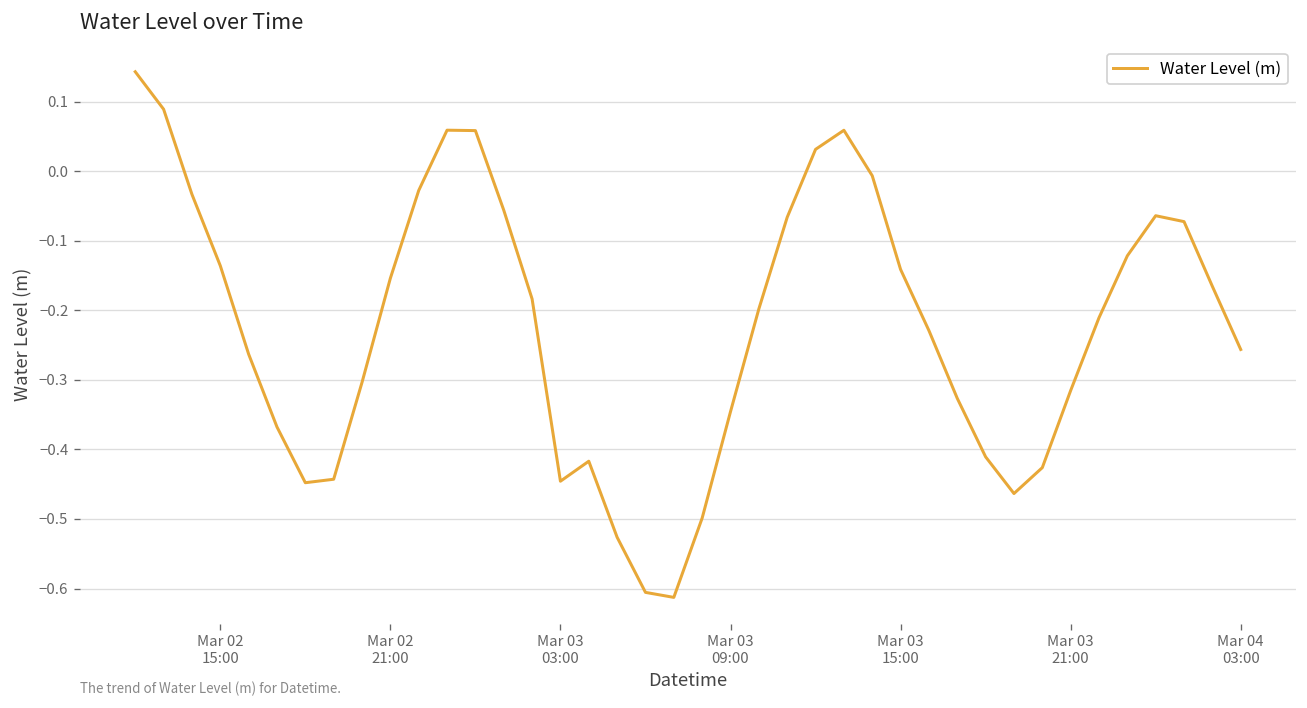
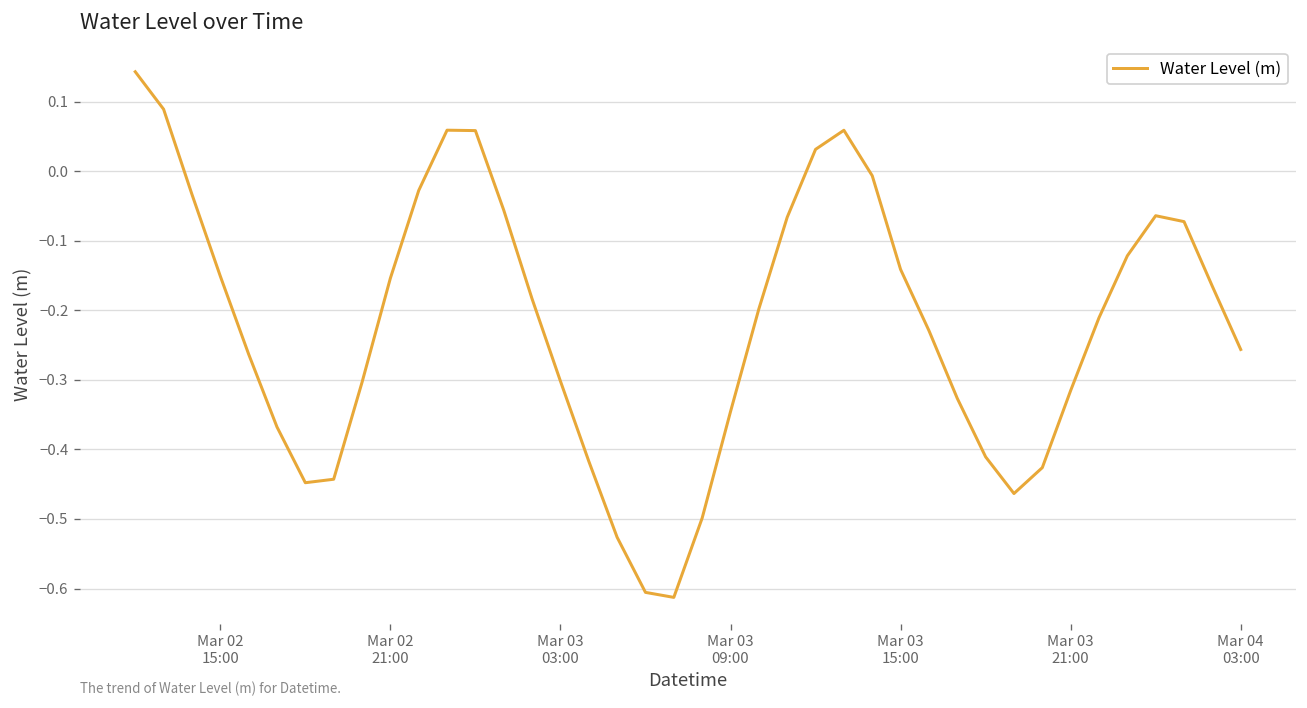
Mar 02 15:00: -0.14 -> -0.15
Mar 03 03:00: -0.45 -> -0.30
